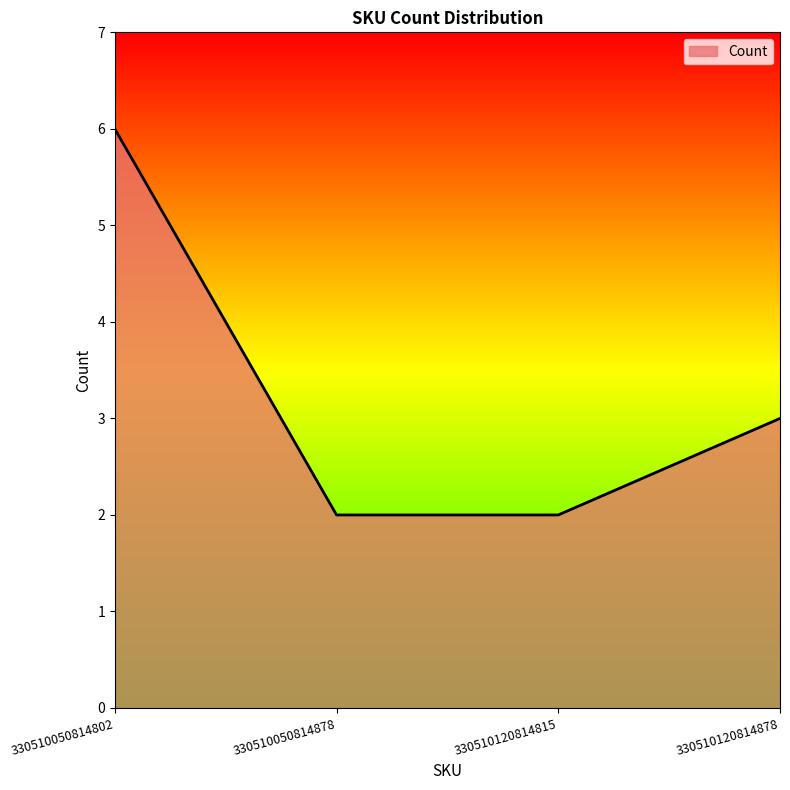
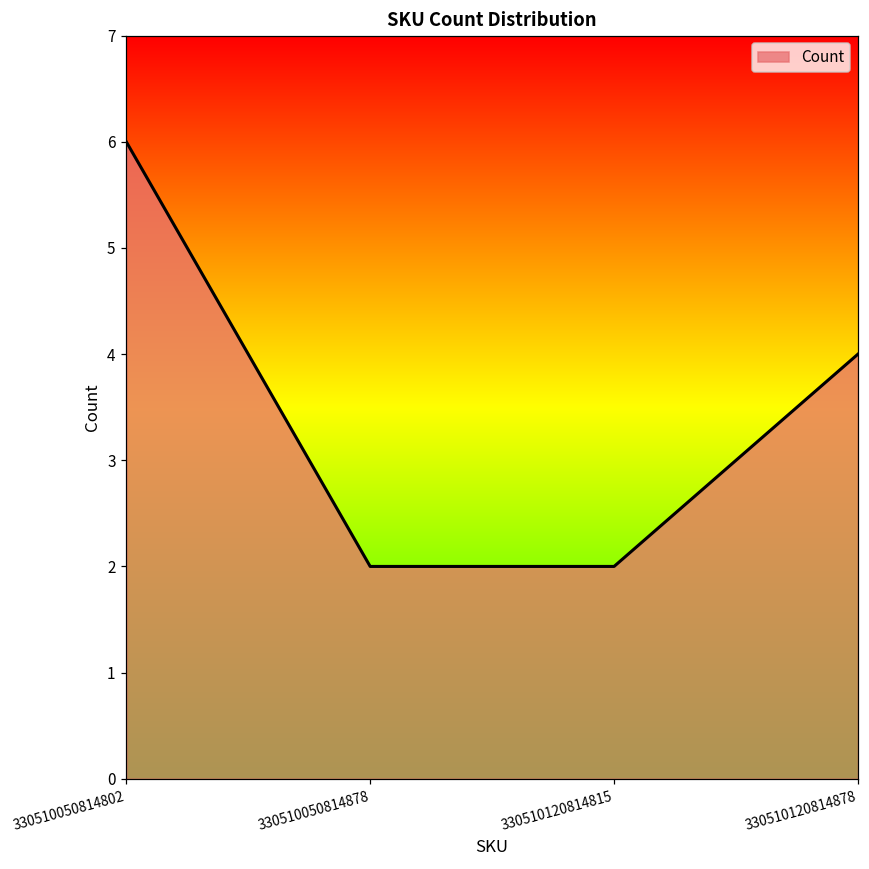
330510120814878: 3 -> 4
